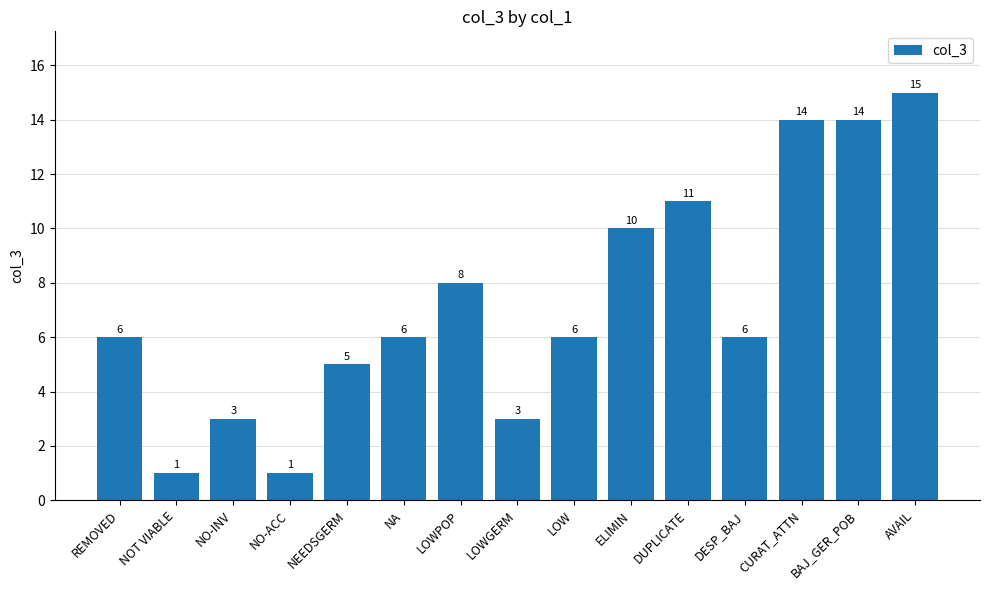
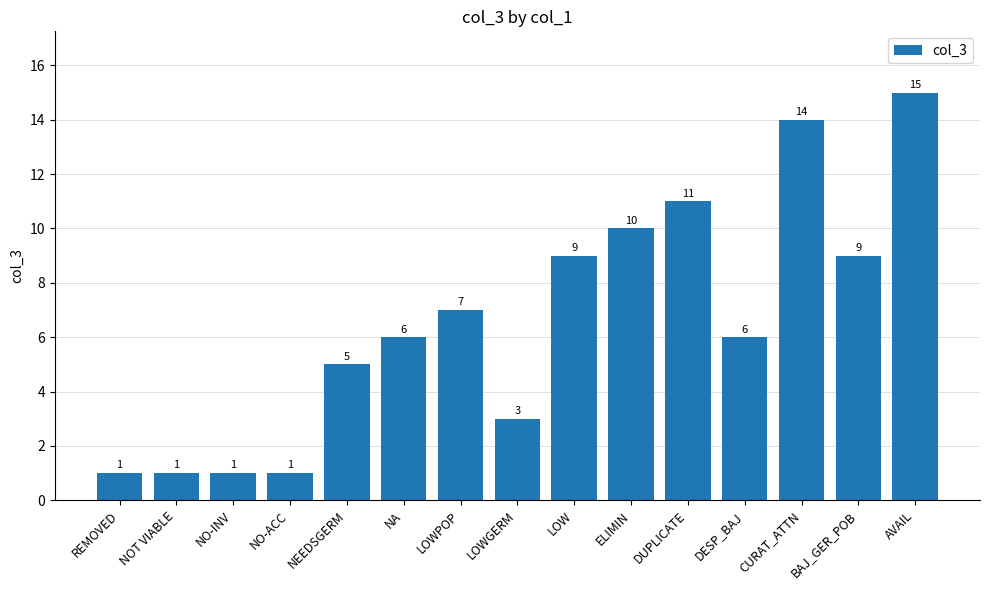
REMOVED: 6 -> 1
NO-INV: 3 -> 1
LOWPOP: 8 -> 7
LOW: 6 -> 9
BAJ_GER_POB: 14 -> 9
